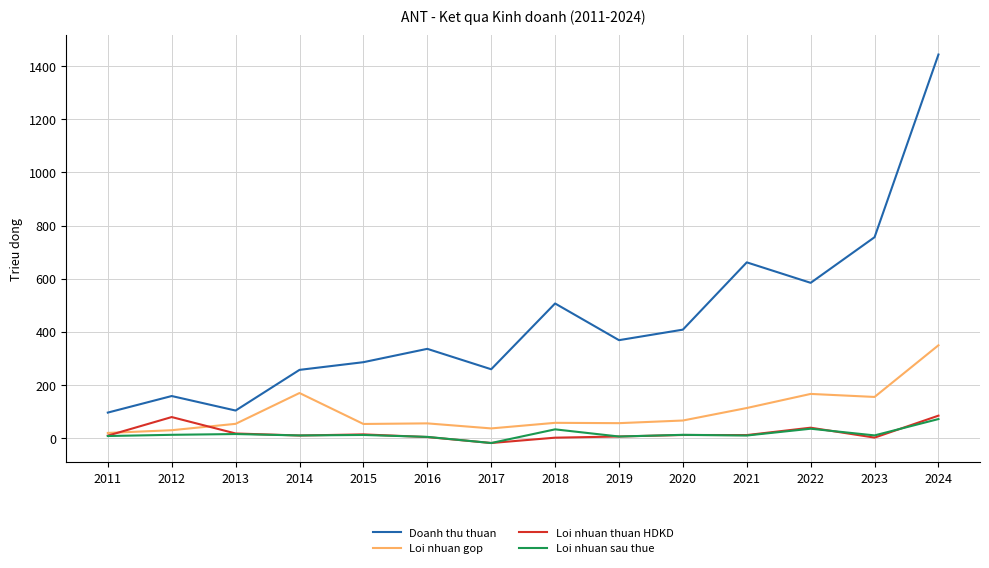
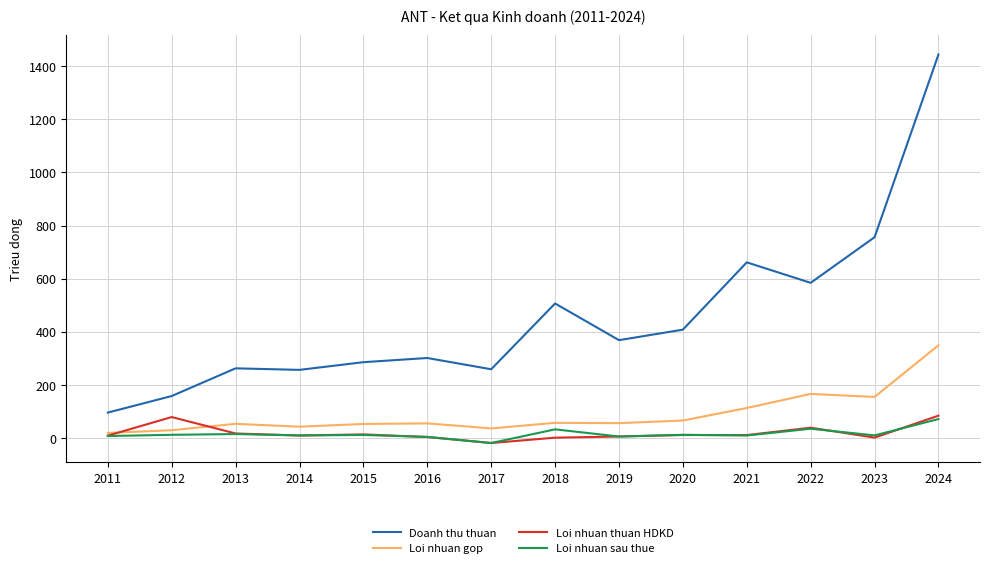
Doanh thu thuan, 2013: 100 -> 260
Loi nhuan gop, 2014: 170 -> 40
Doanh thu thuan, 2016: 340 -> 300
